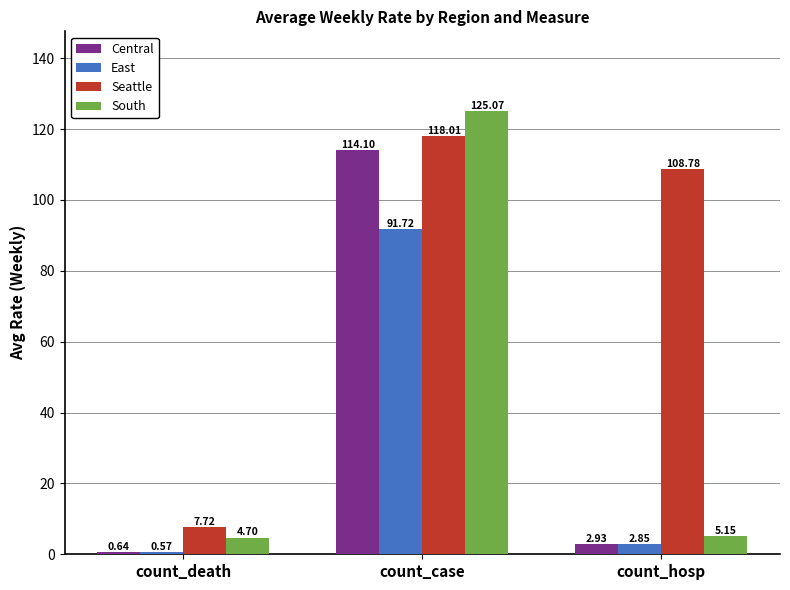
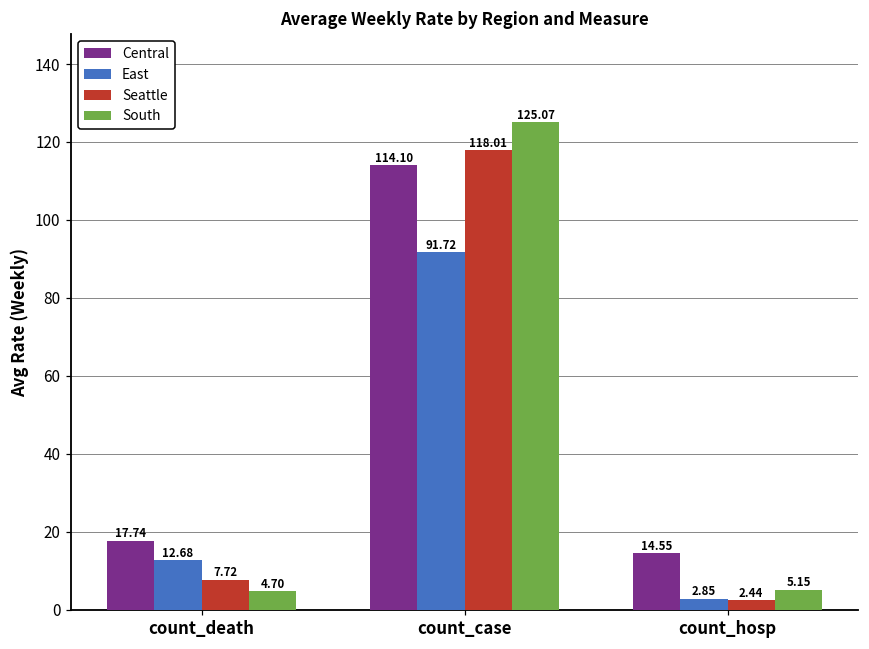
Central, count_death: 0.64 -> 17.74
East, count_death: 0.57 -> 12.68
Central, count_hosp: 2.93 -> 14.55
Seattle, count_hosp: 108.78 -> 2.44
